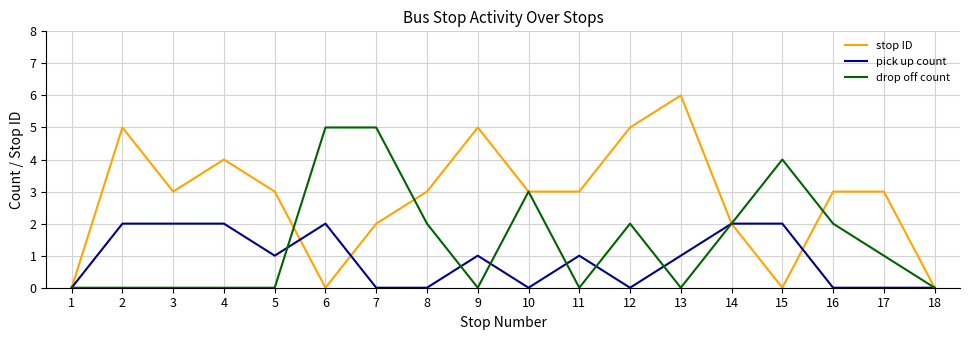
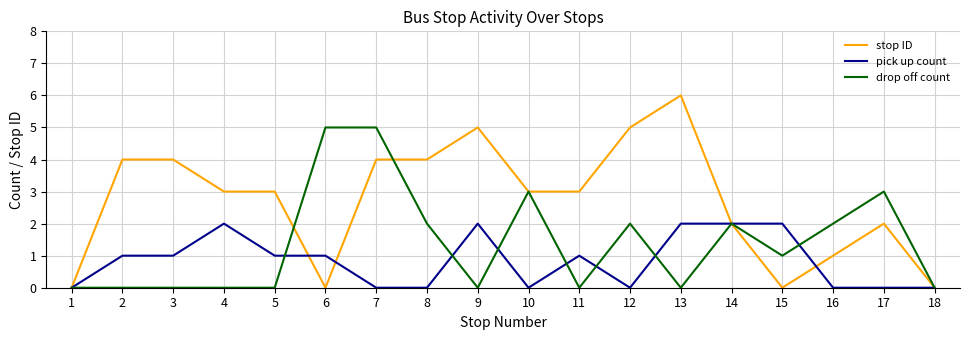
stop ID, 2: 5 -> 4
pick up count, 2: 2 -> 1
stop ID, 3: 3 -> 4
pick up count, 3: 2 -> 1
stop ID, 4: 4 -> 3
pick up count, 6: 2 -> 1
stop ID, 7: 2 -> 4
stop ID, 8: 3 -> 4
pick up count, 9: 1 -> 2
pick up count, 13: 1 -> 2
drop off count, 15: 4 -> 1
stop ID, 16: 3 -> 1
stop ID, 17: 3 -> 2
drop off count, 17: 1 -> 3
